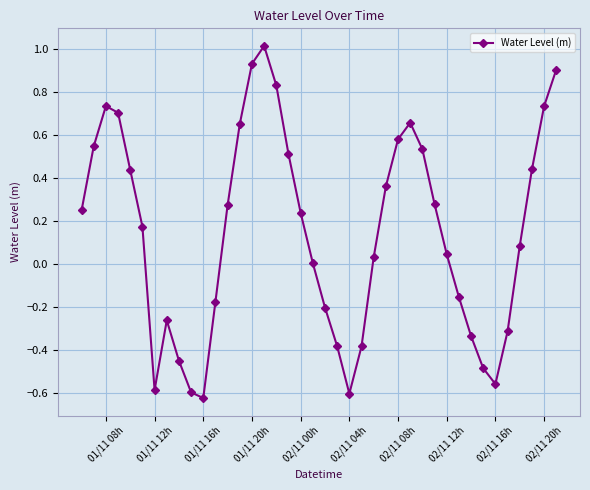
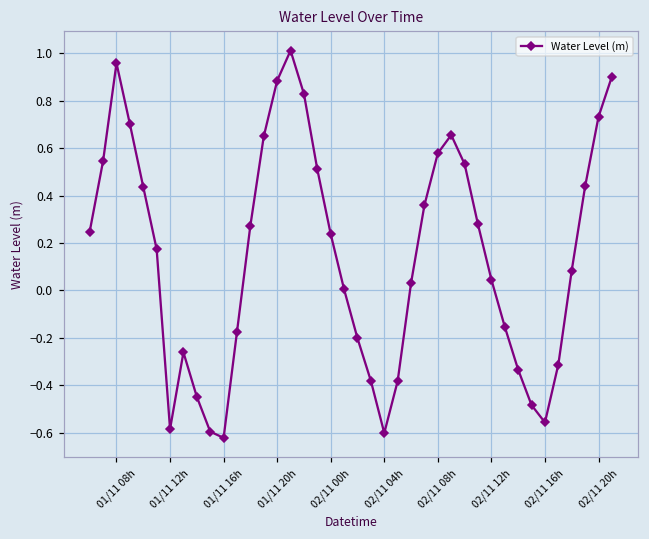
01/11 08h: 0.73 -> 0.96
01/11 20h: 0.93 -> 0.88
